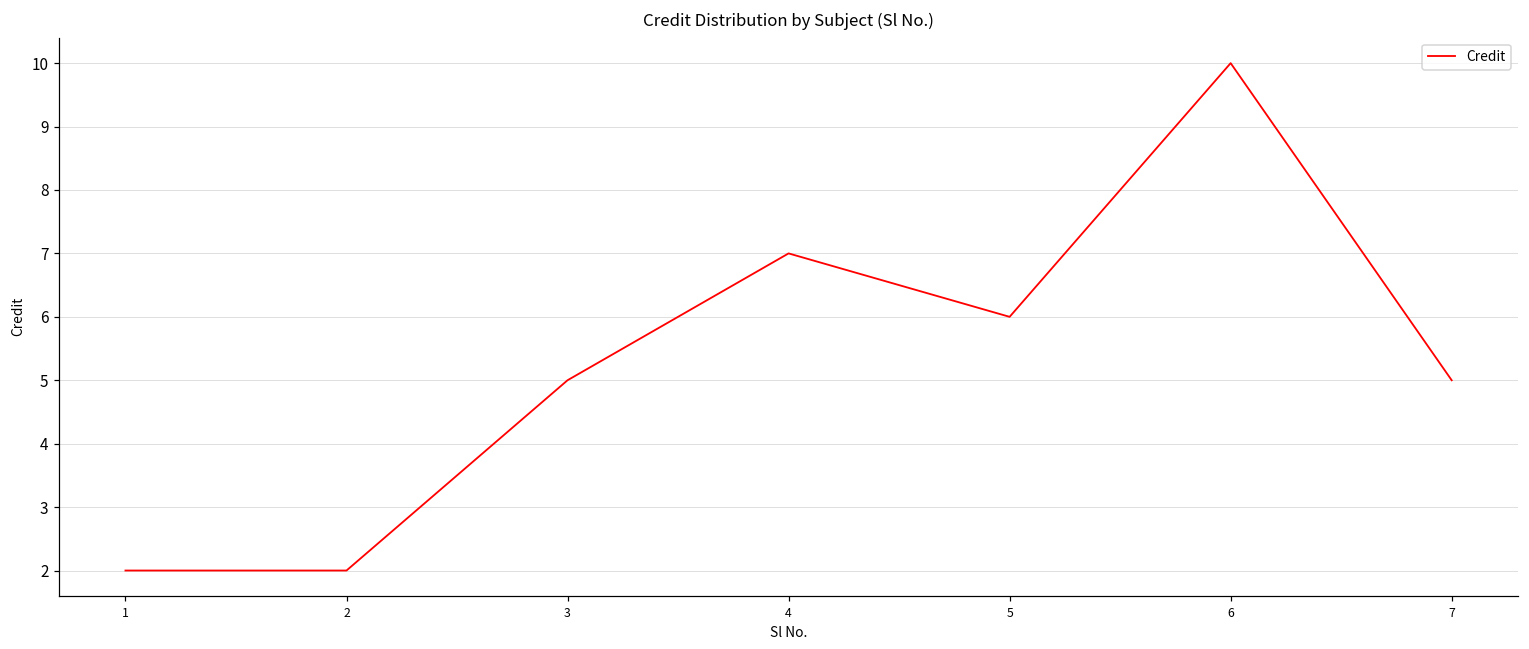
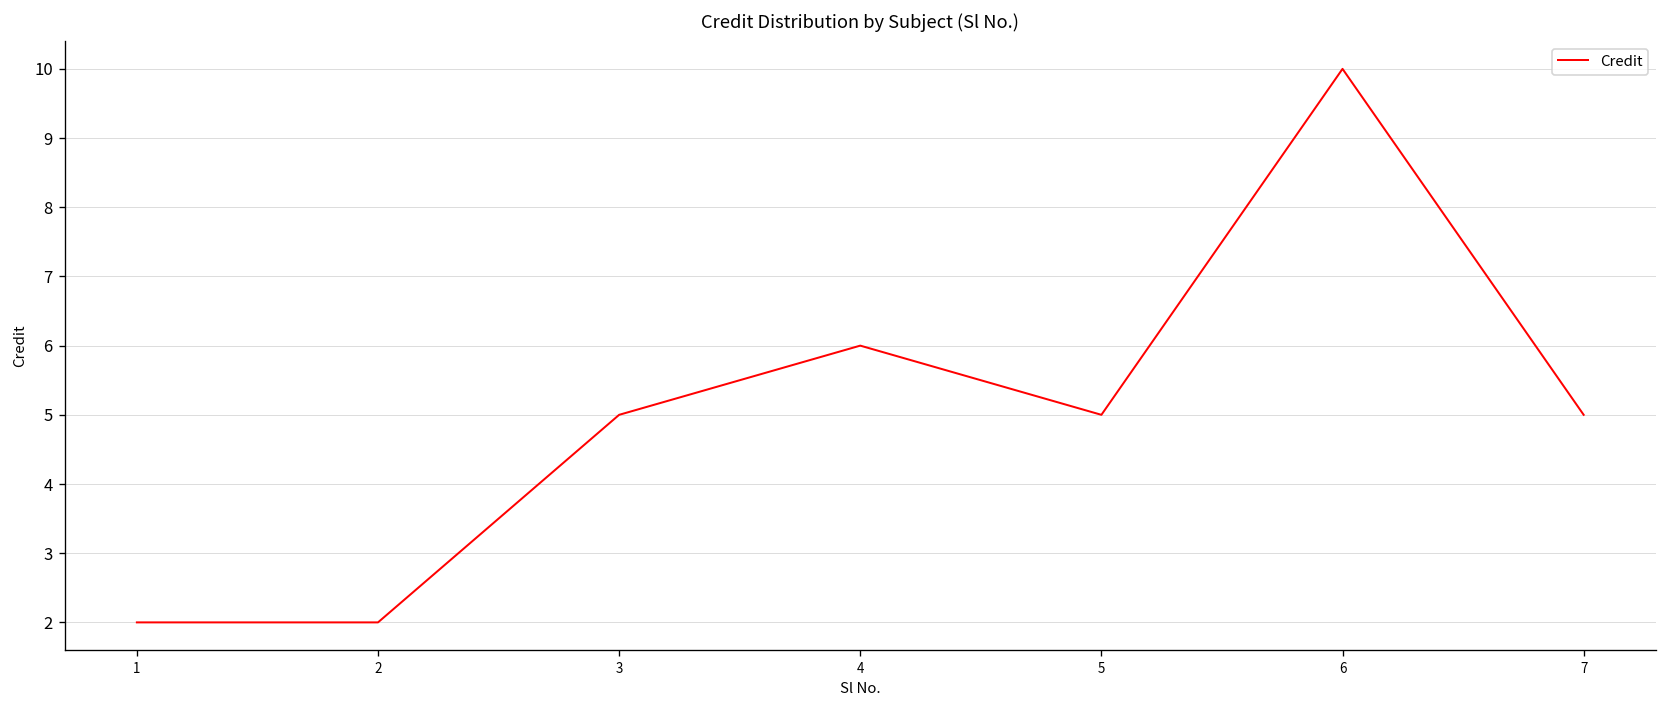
4: 7 -> 6
5: 6 -> 5
